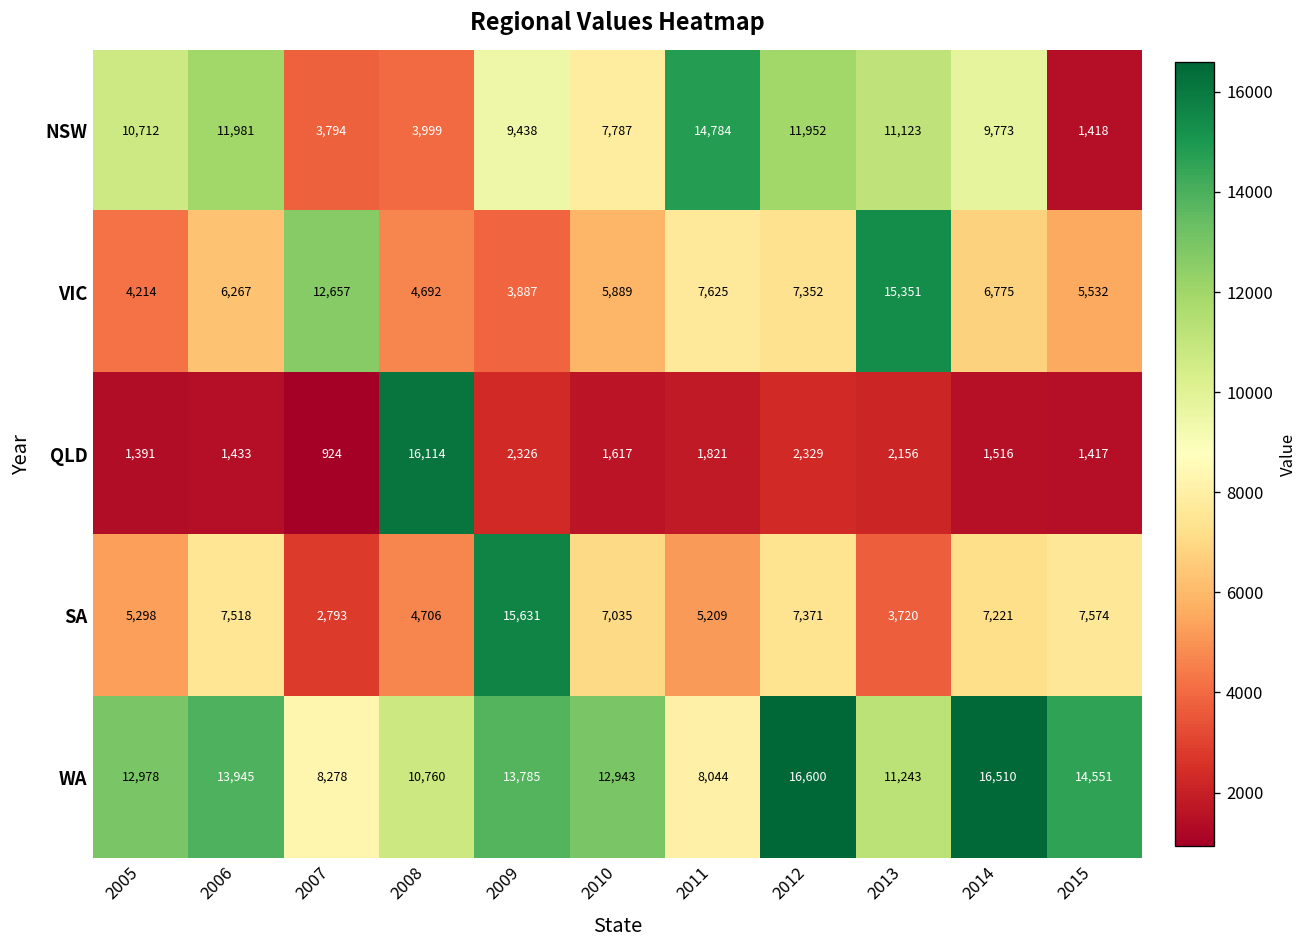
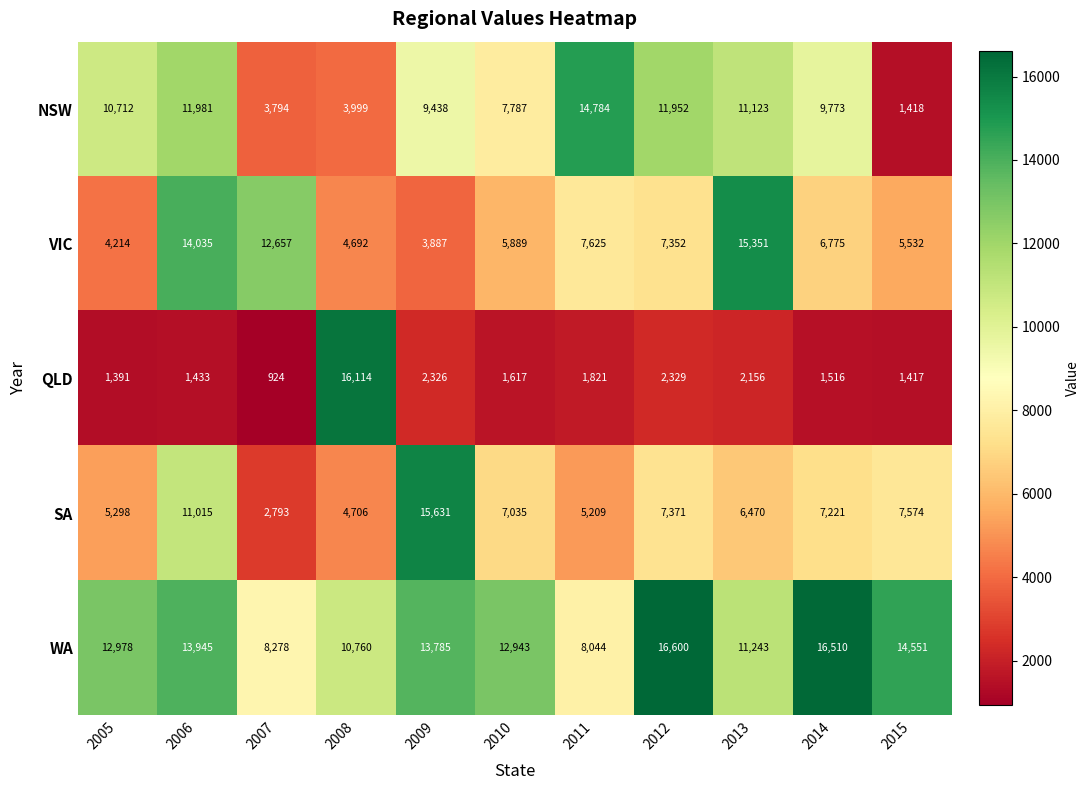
VIC, 2006: 6,267 -> 14,035
SA, 2006: 7,518 -> 11,015
SA, 2013: 3,720 -> 6,470
